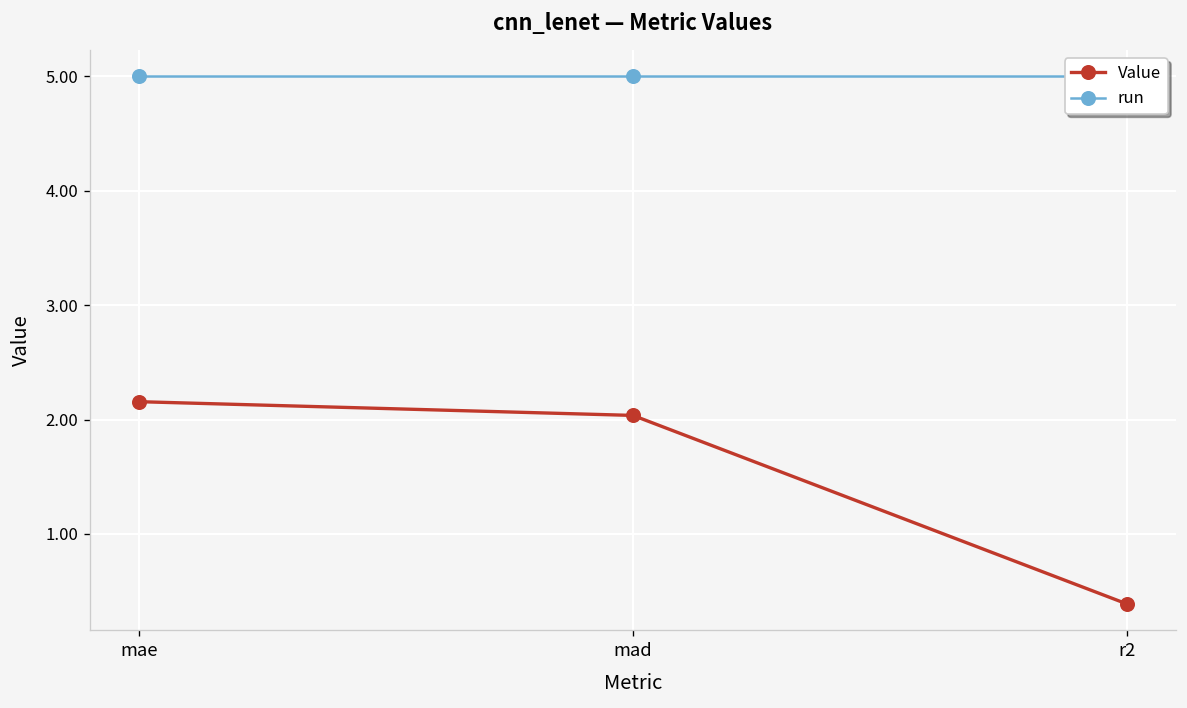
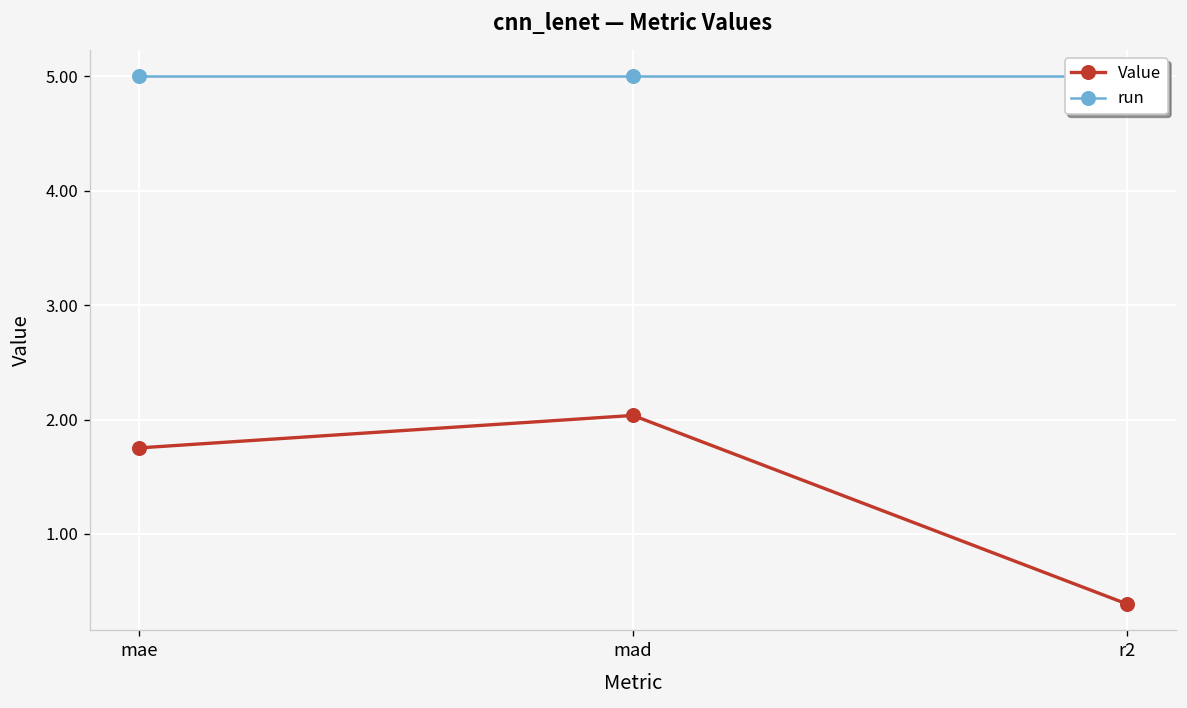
Value, mae: 2.2 -> 1.8
